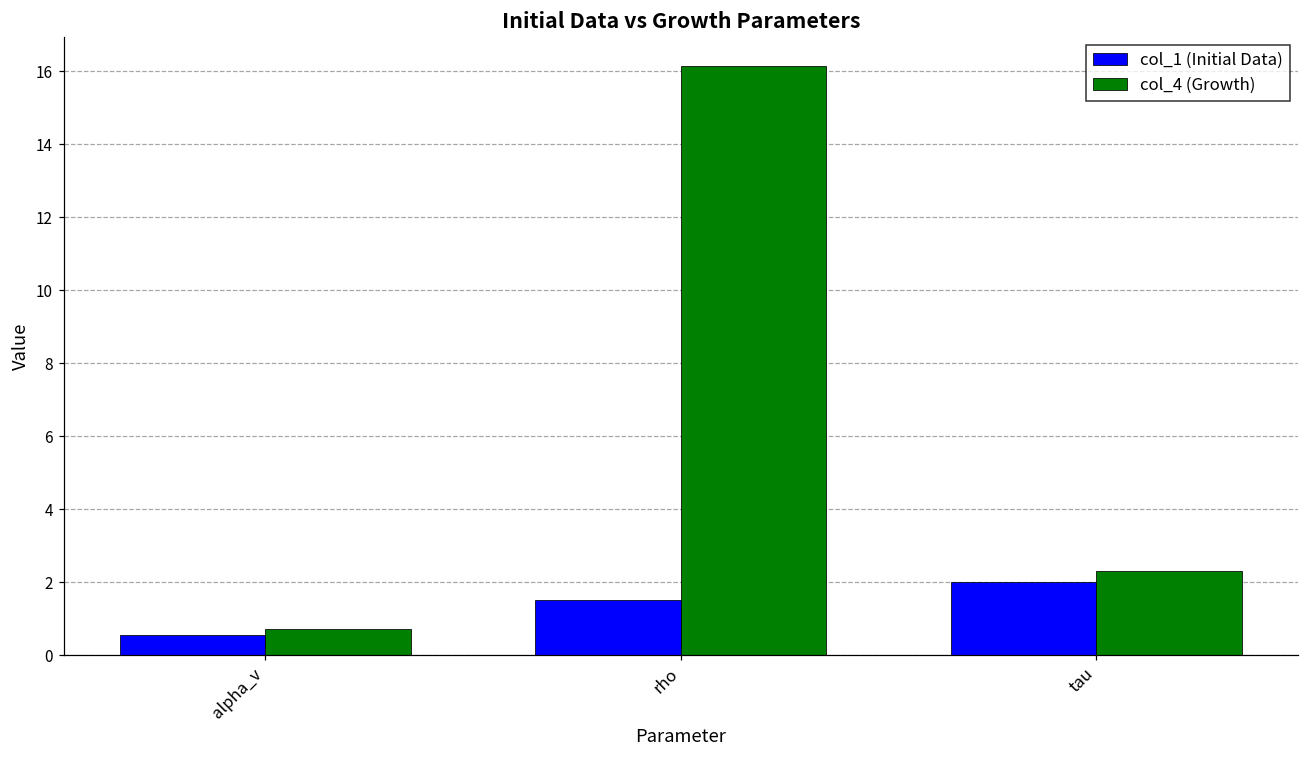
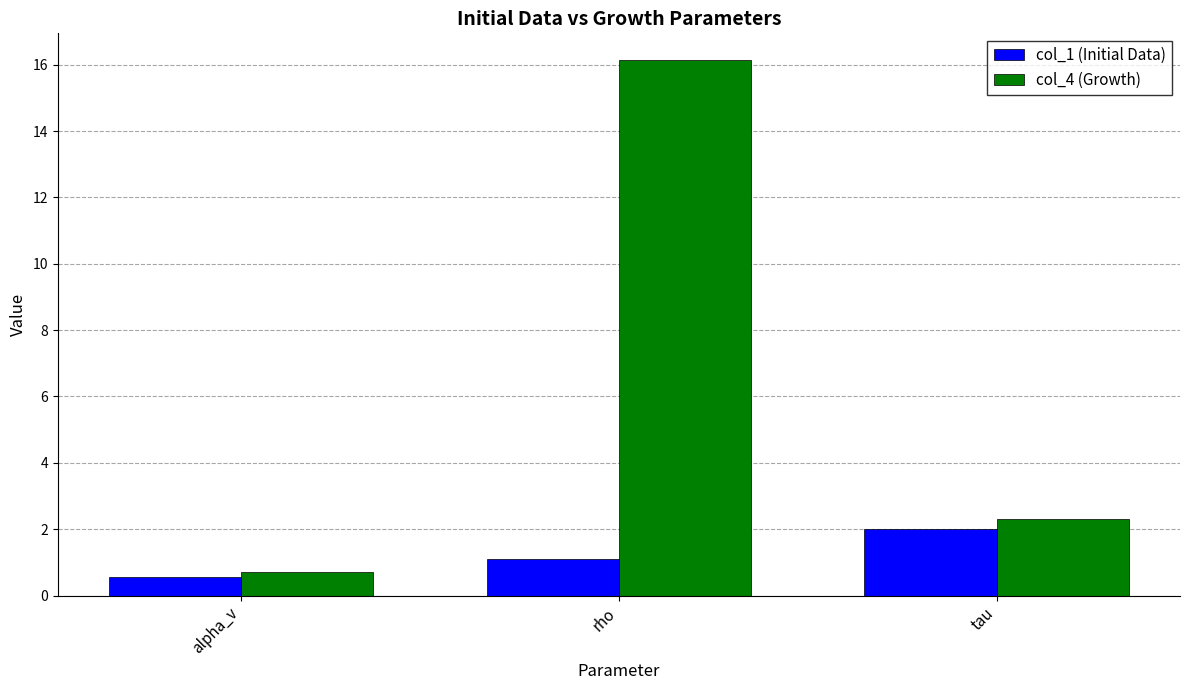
col_1 (Initial Data), rho: 1.5 -> 1.1
